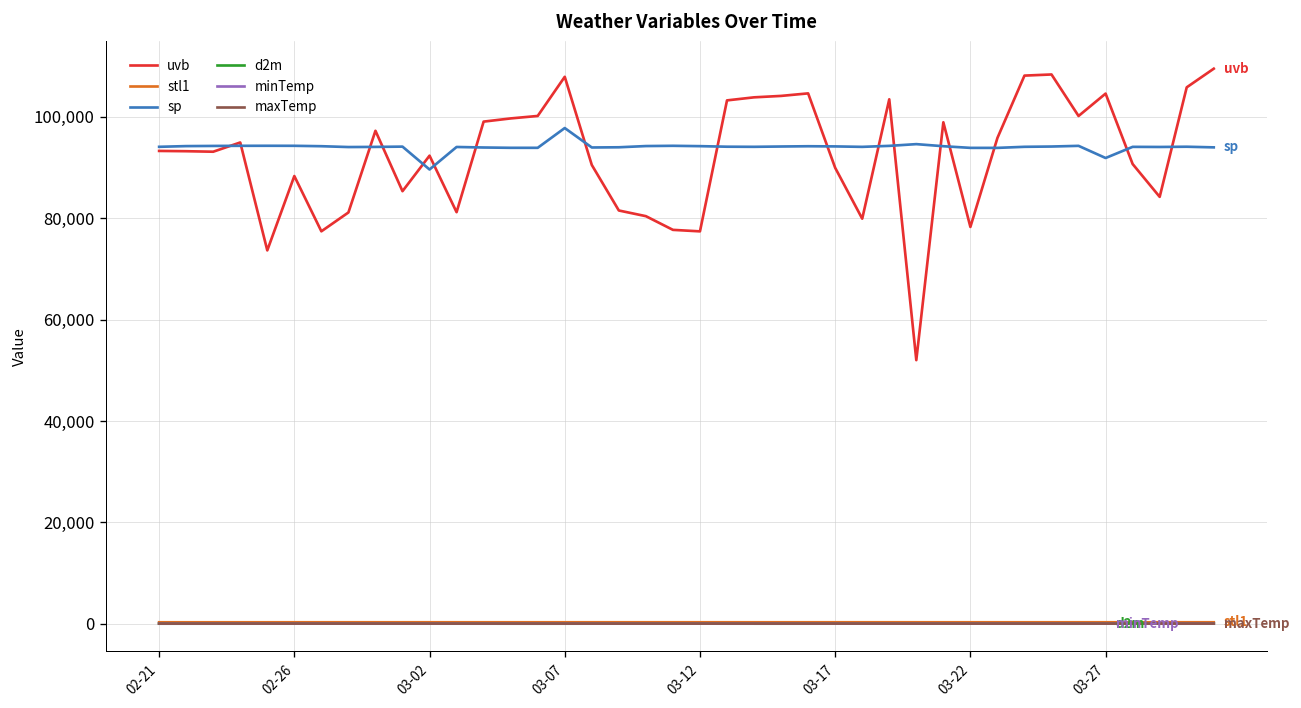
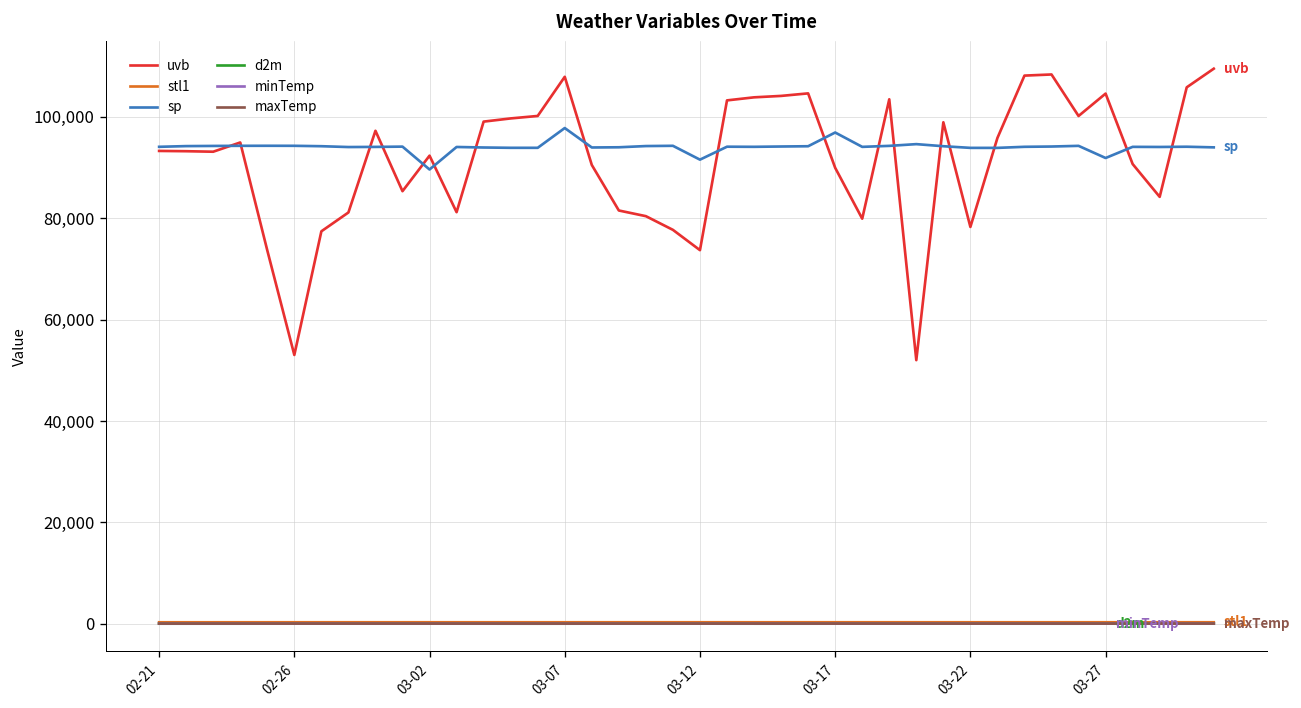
uvb, 02-26: 88,000 -> 53,000
uvb, 03-12: 77,000 -> 74,000
sp, 03-12: 94,000 -> 92,000
sp, 03-17: 94,000 -> 97,000
